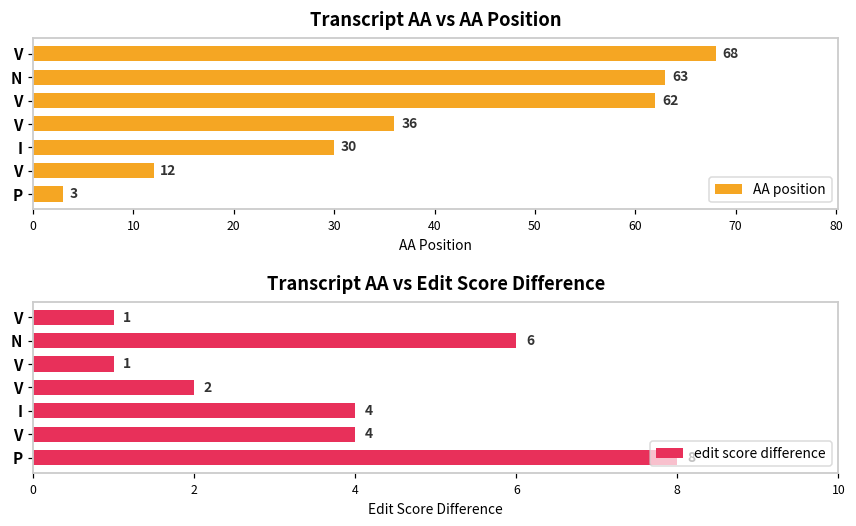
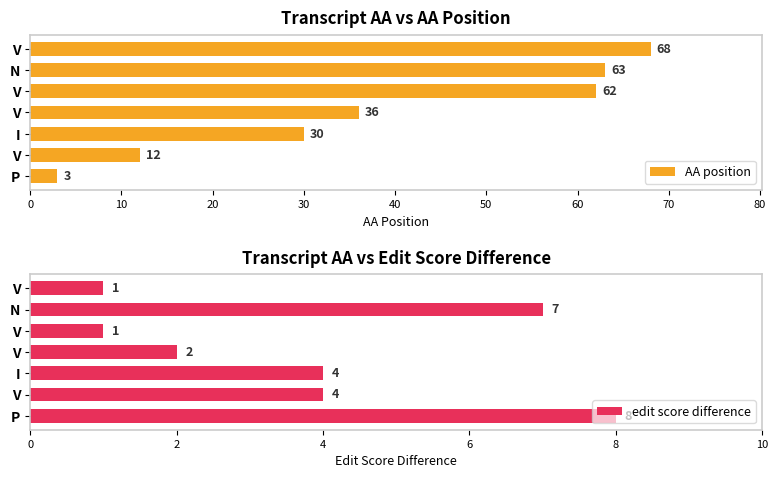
Transcript AA vs Edit Score Difference, N: 6 -> 7
